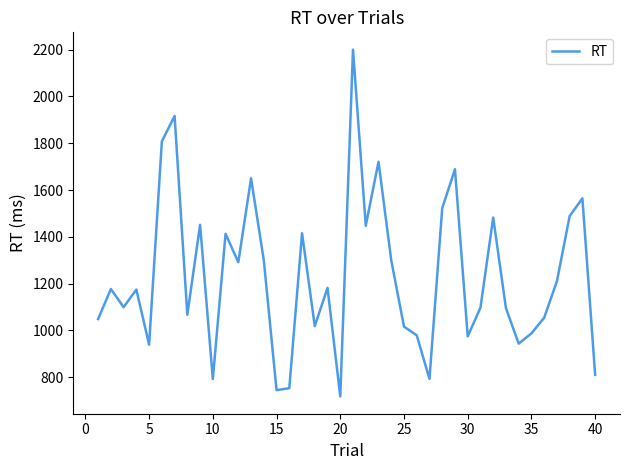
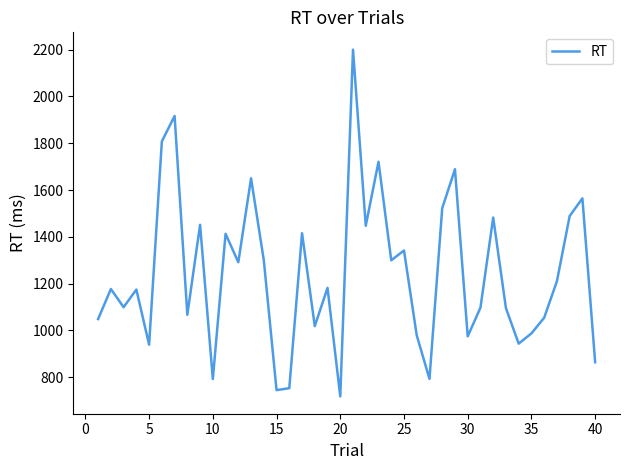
25: 1020 -> 1340
40: 810 -> 860
